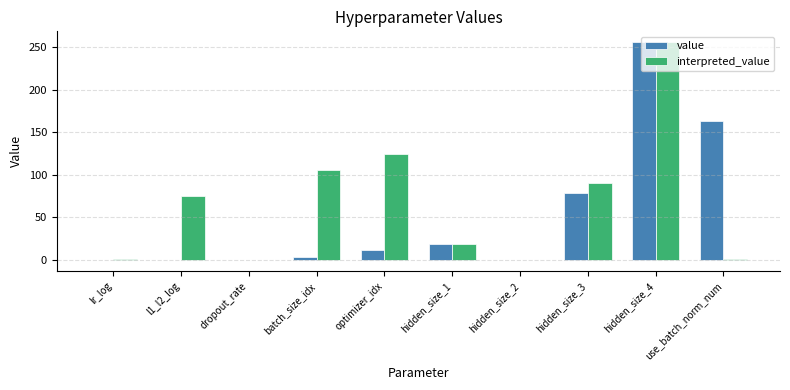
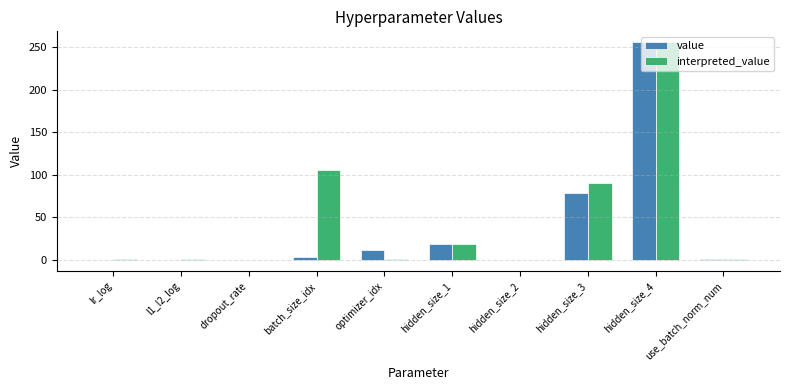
interpreted_value, l1_l2_log: 70 -> 0
interpreted_value, optimizer_idx: 120 -> 0
value, use_batch_norm_num: 160 -> 0
